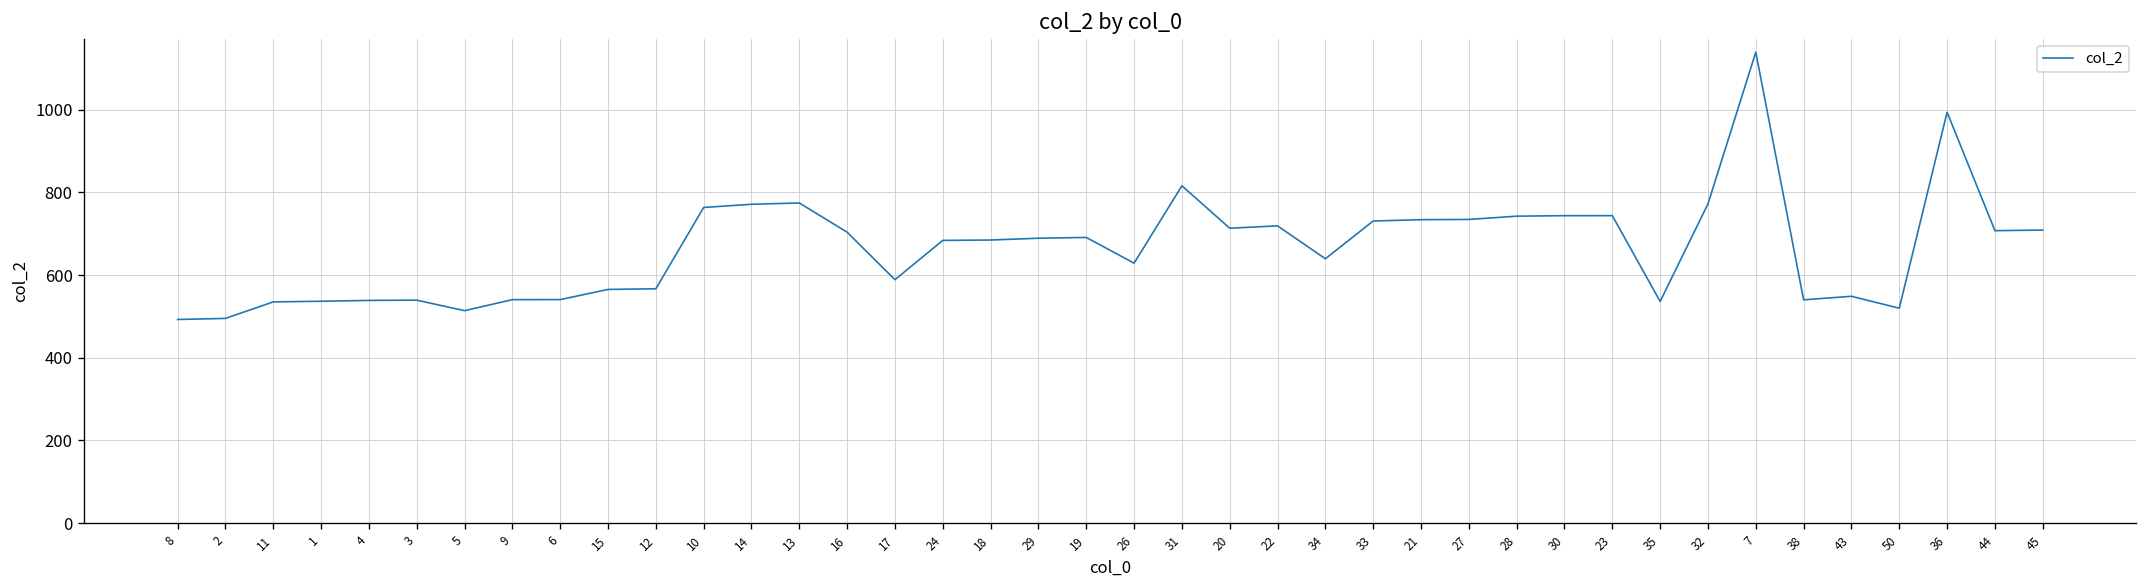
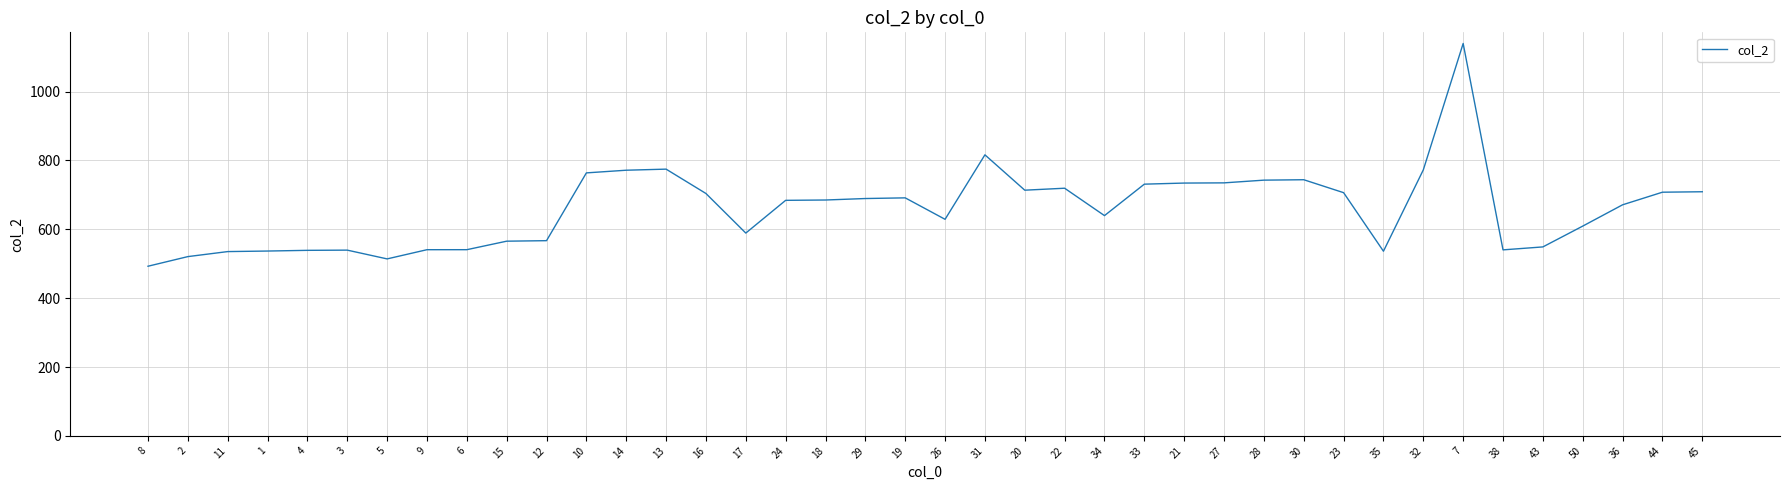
2: 500 -> 520
23: 740 -> 710
50: 520 -> 610
36: 990 -> 670
